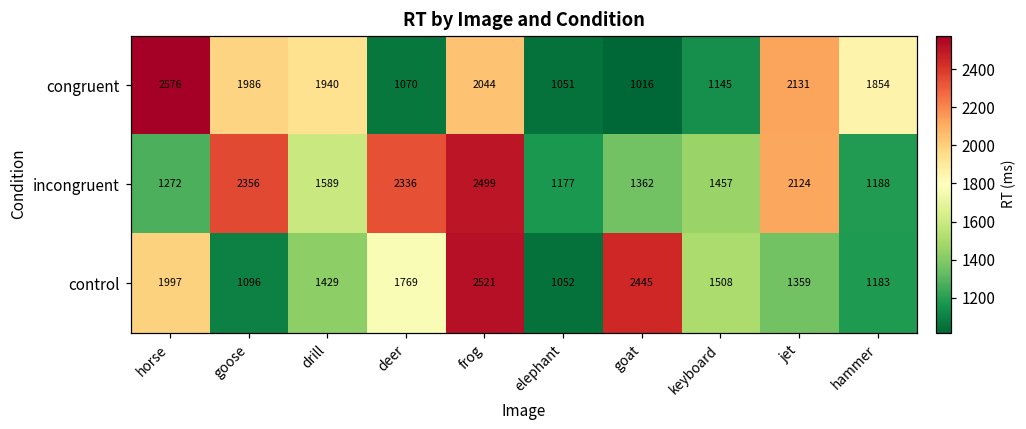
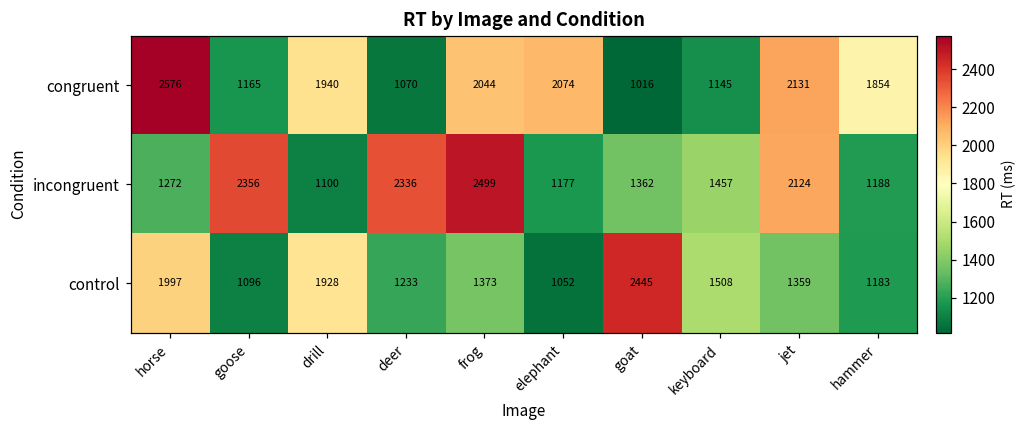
congruent, goose: 1986 -> 1165
congruent, elephant: 1051 -> 2074
incongruent, drill: 1589 -> 1100
control, drill: 1429 -> 1928
control, deer: 1769 -> 1233
control, frog: 2521 -> 1373
